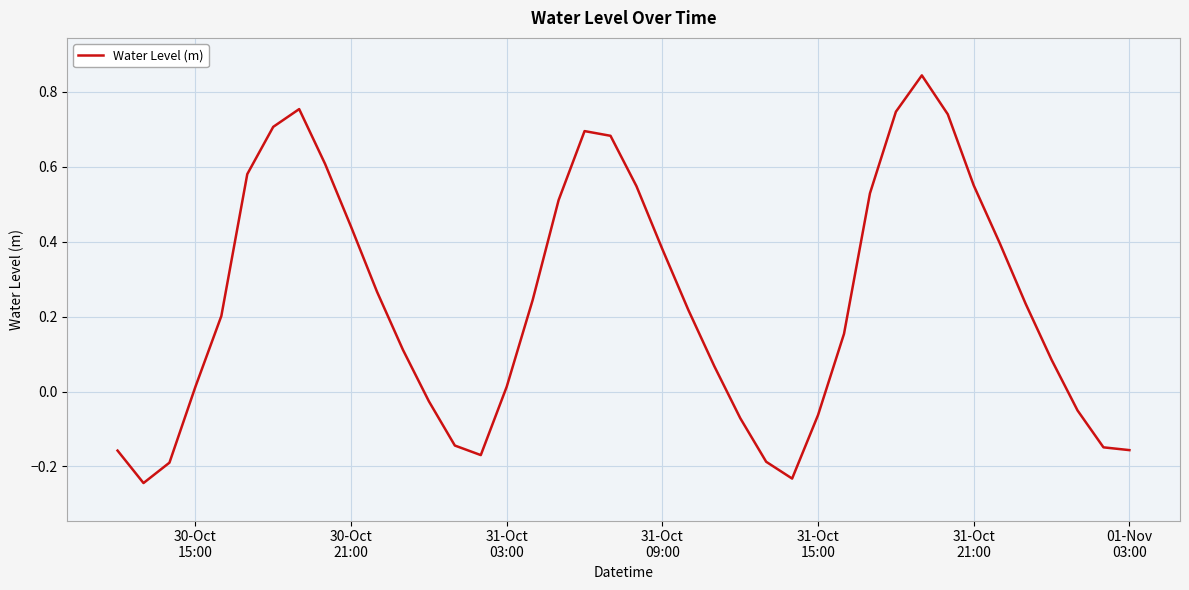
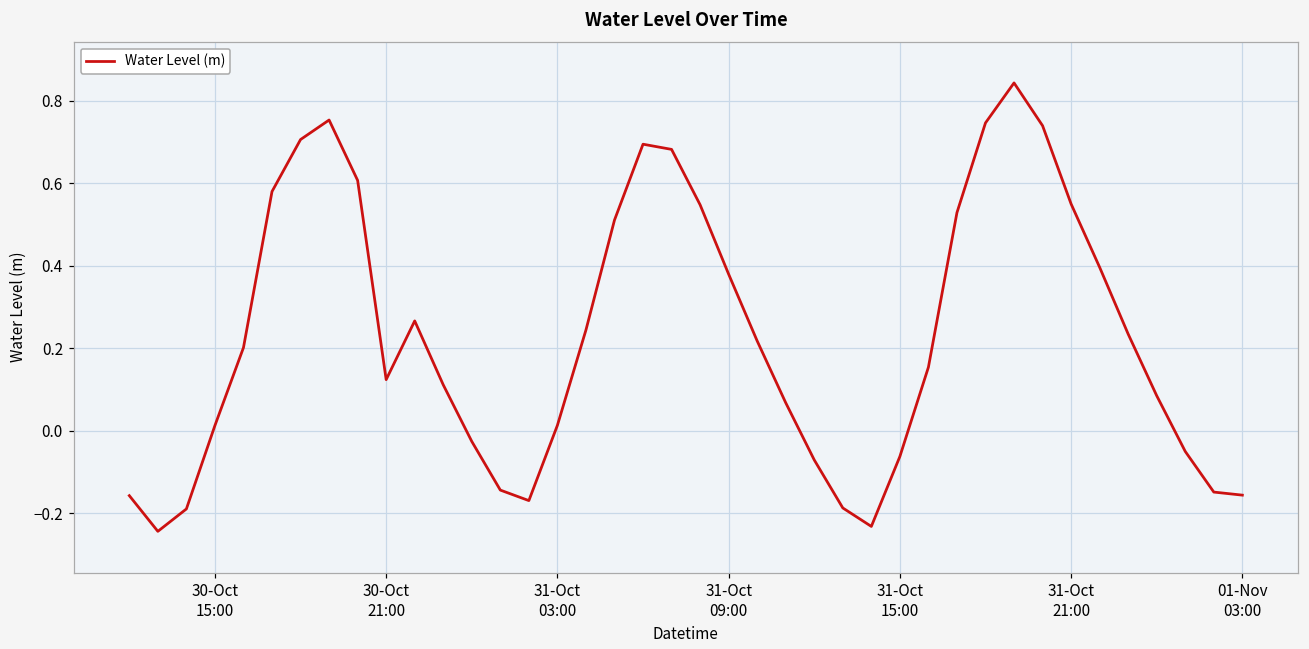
30-Oct 21:00: 0.44 -> 0.12
